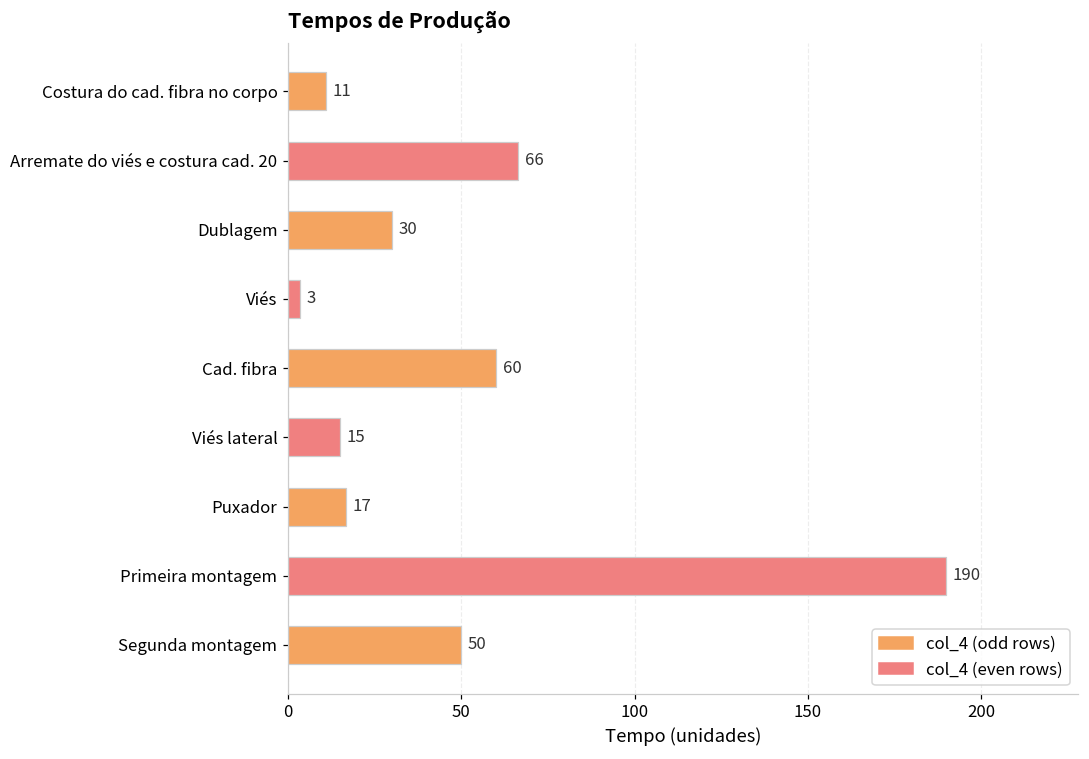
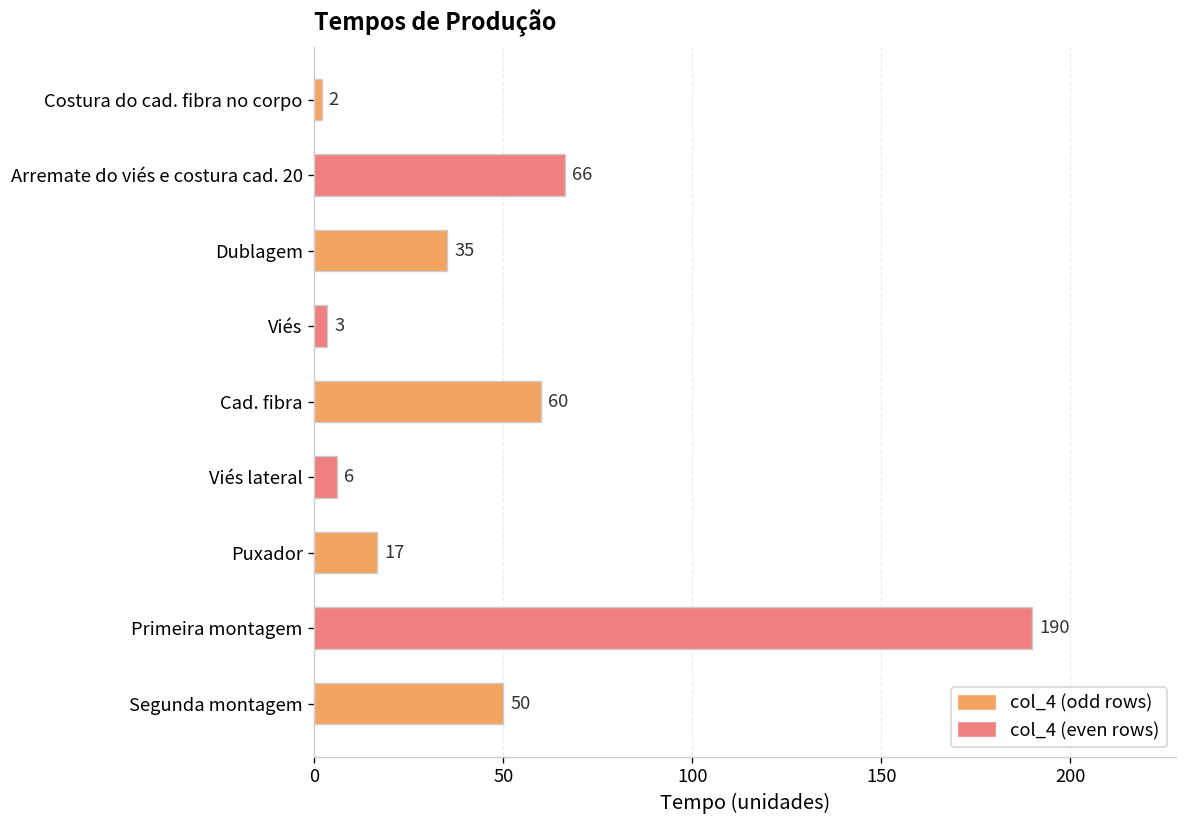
Costura do cad. fibra no corpo: 11 -> 2
Dublagem: 30 -> 35
Viés lateral: 15 -> 6
